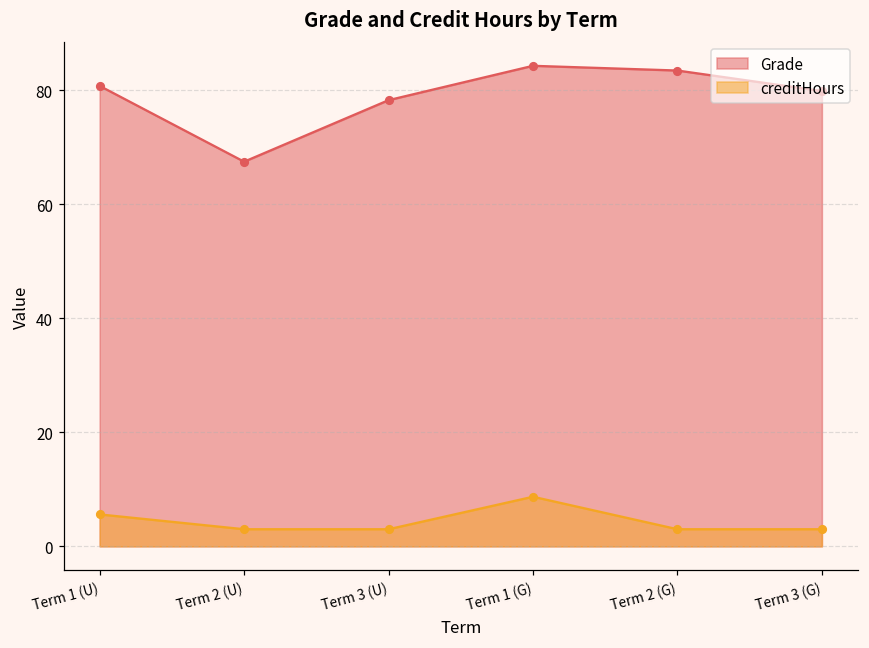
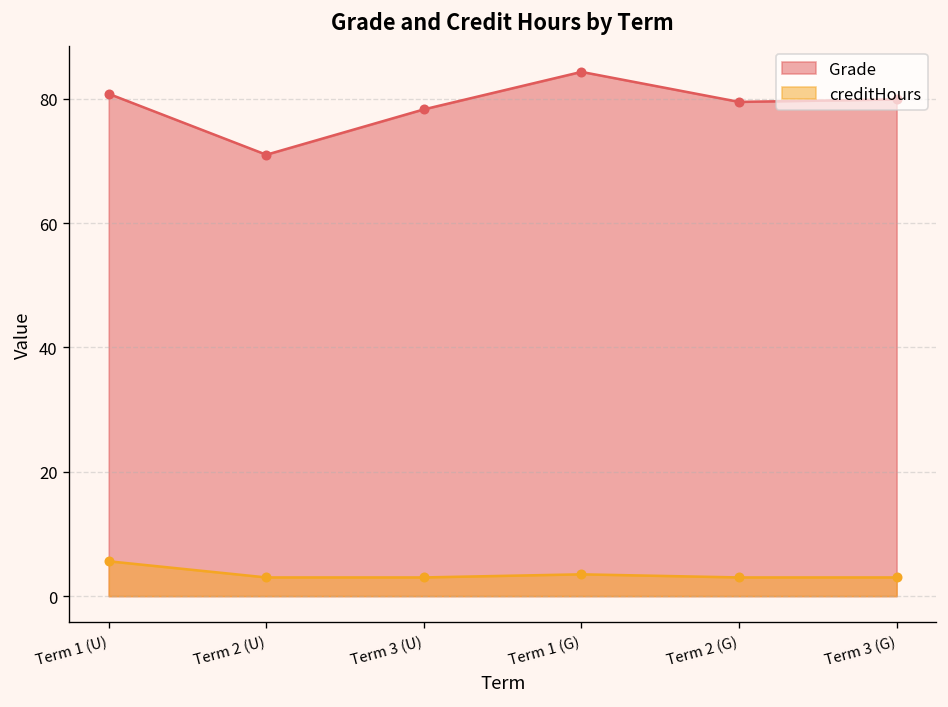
Grade, Term 2 (U): 68 -> 71
creditHours, Term 1 (G): 9 -> 4
Grade, Term 2 (G): 84 -> 80
